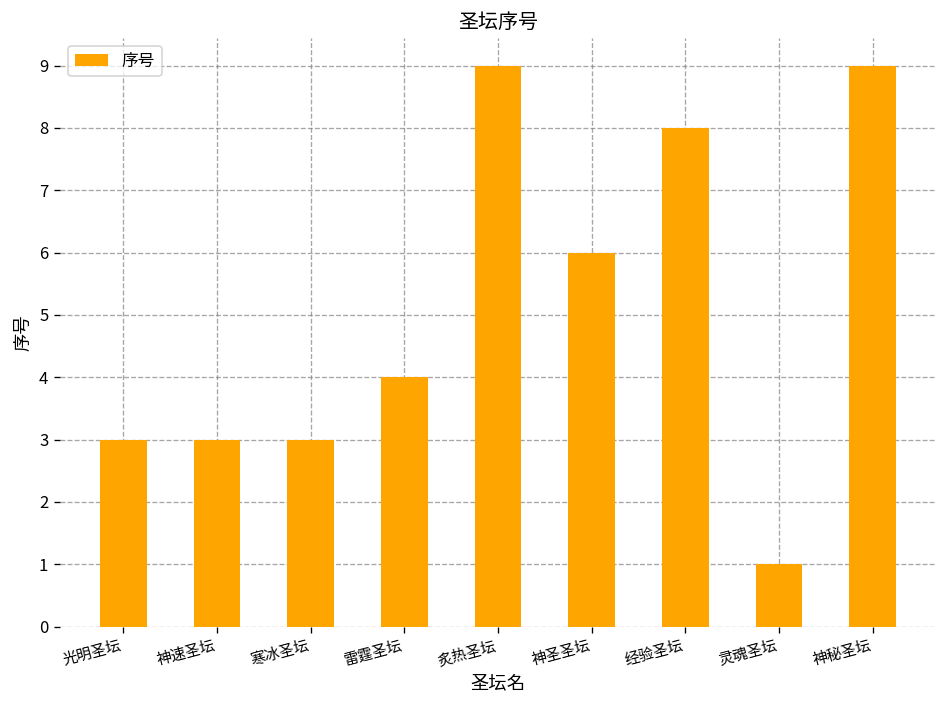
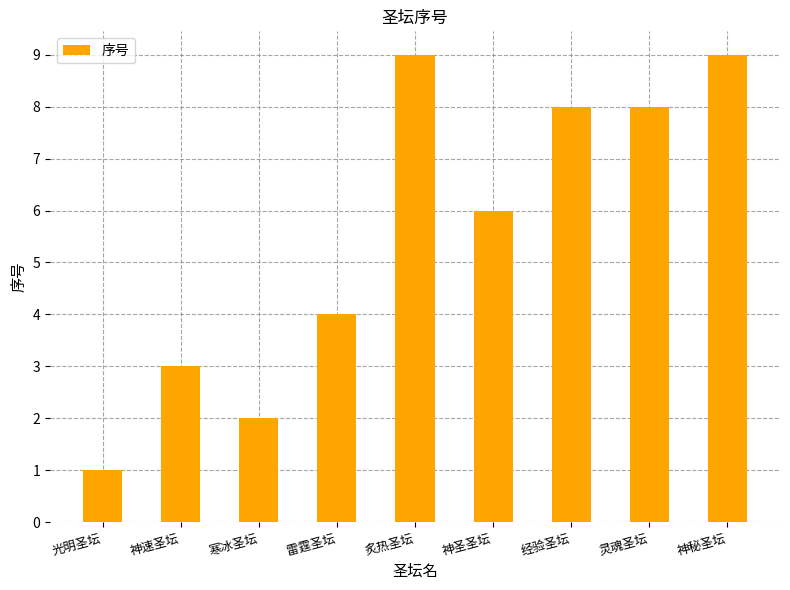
光明圣坛: 3 -> 1
寒冰圣坛: 3 -> 2
灵魂圣坛: 1 -> 8
